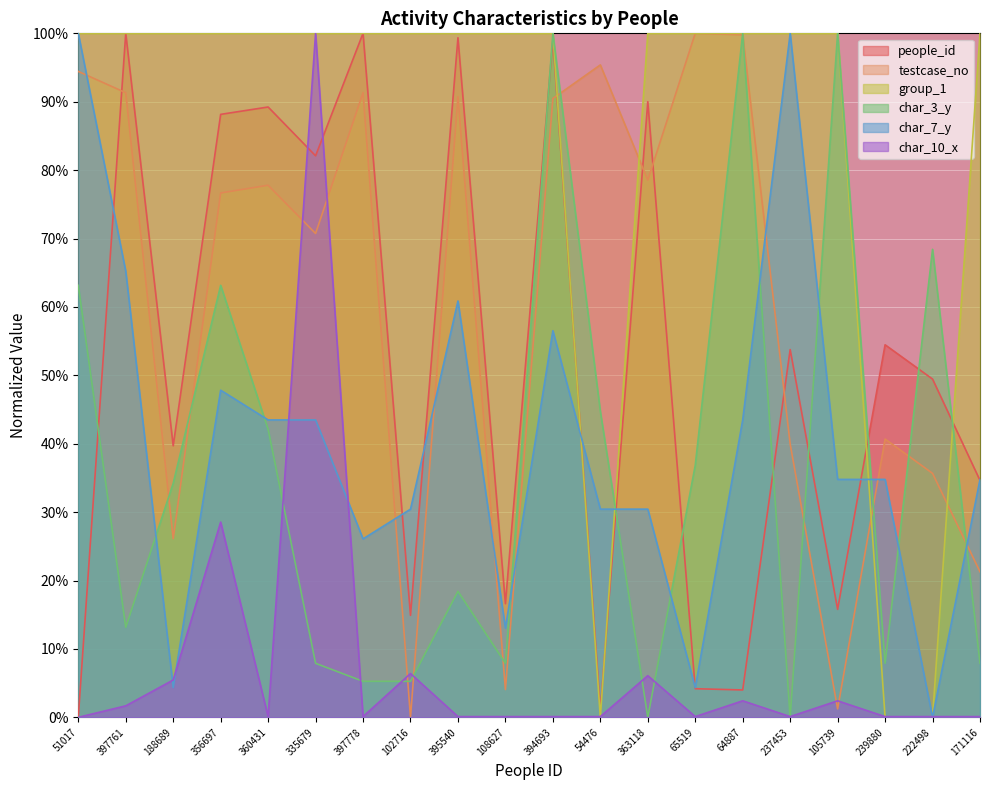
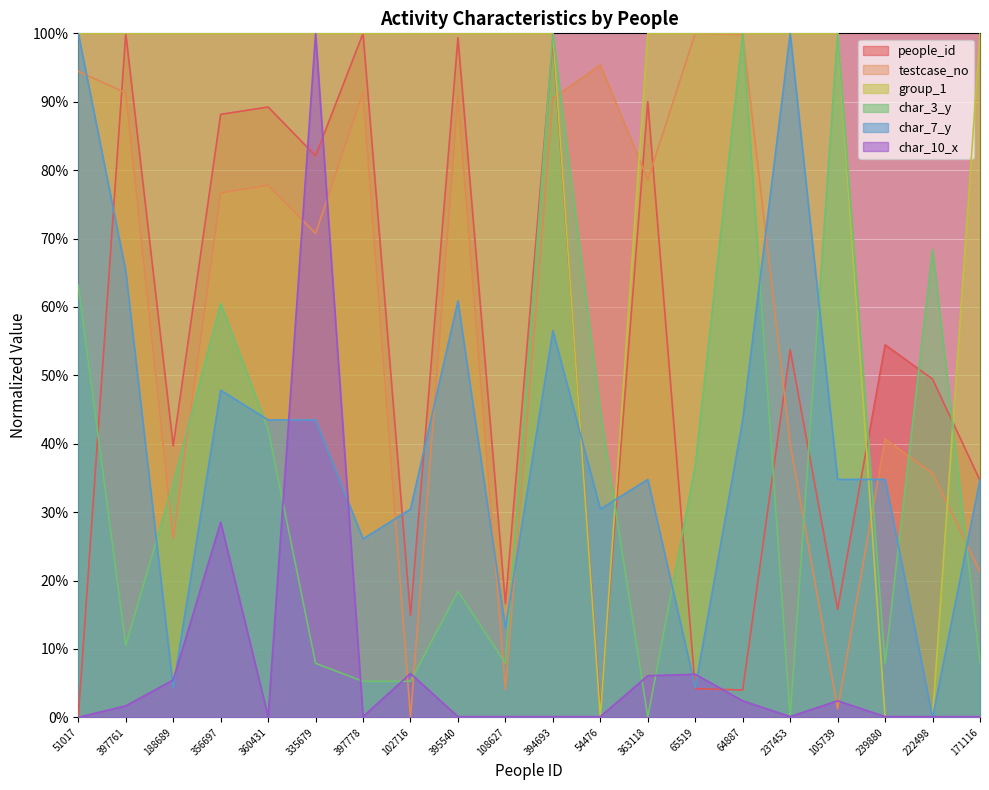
char_3_y, 397761: 13% -> 11%
char_3_y, 356697: 63% -> 61%
char_7_y, 363118: 30% -> 35%
char_10_x, 65519: 0% -> 6%
